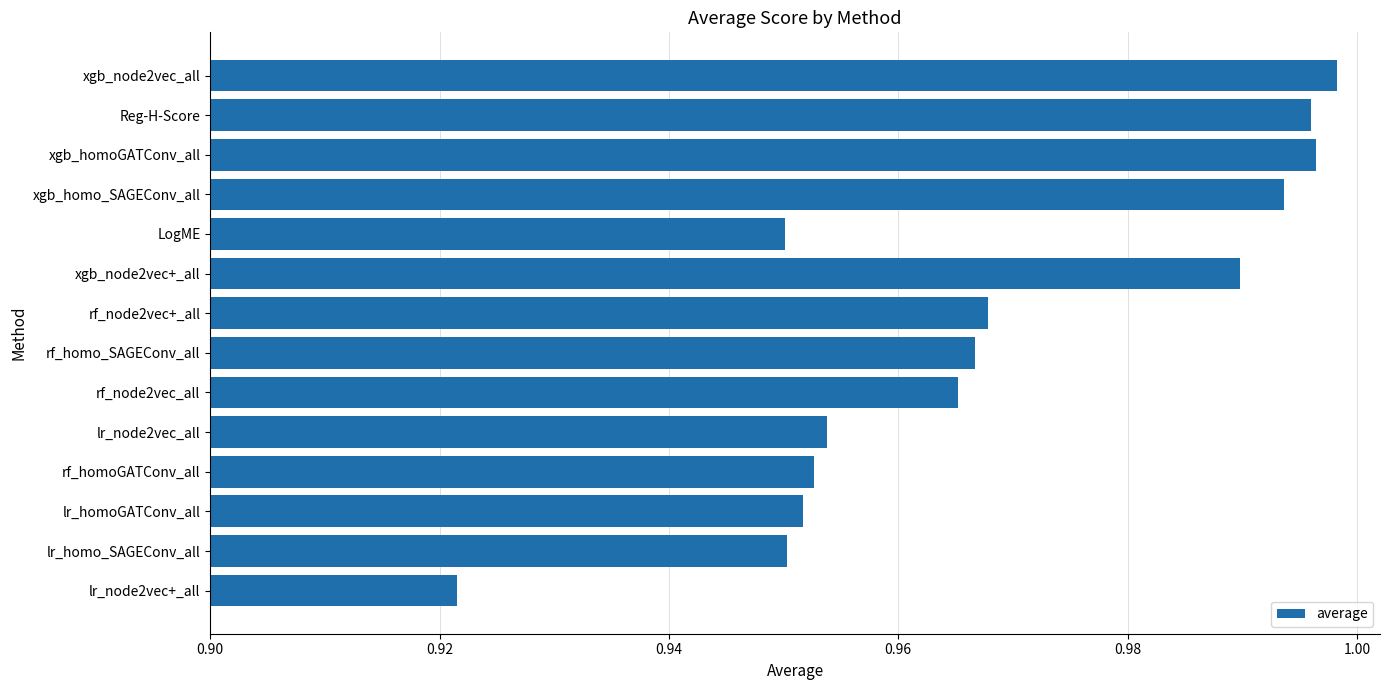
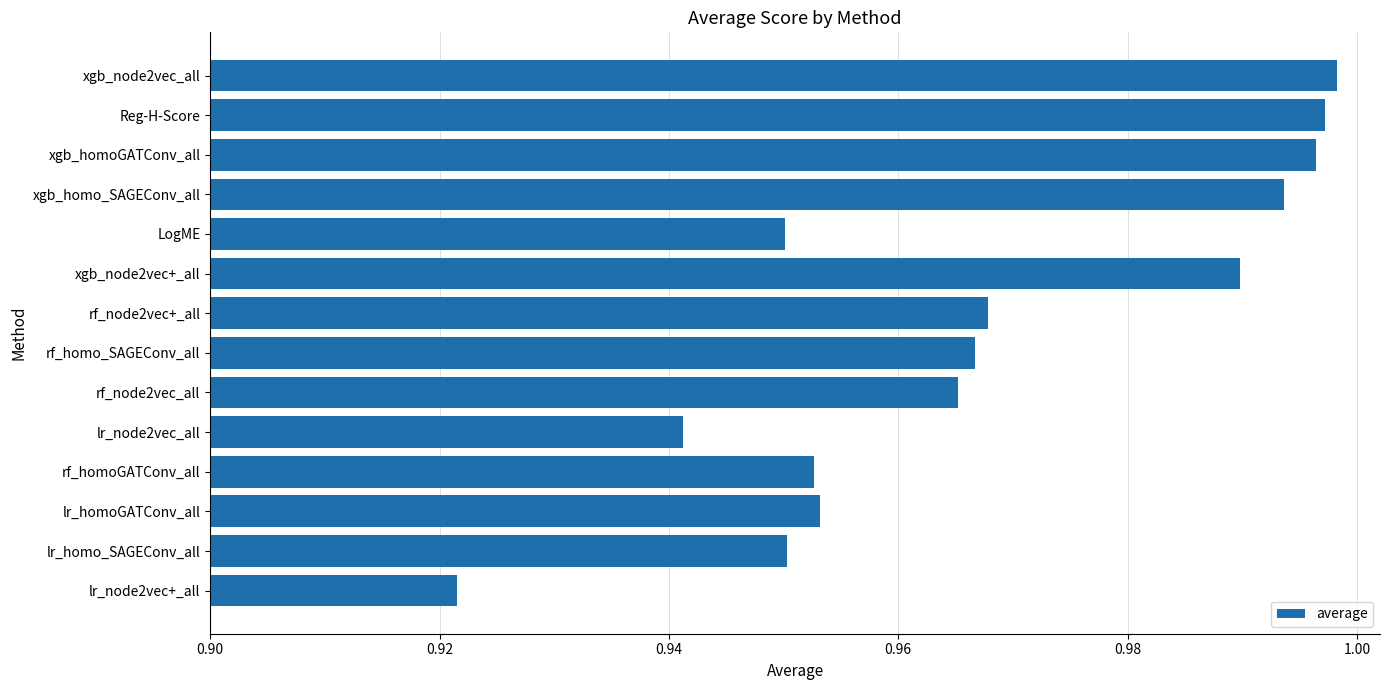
Reg-H-Score: 0.9960 -> 0.9972
lr_node2vec_all: 0.9538 -> 0.9412
lr_homoGATConv_all: 0.9517 -> 0.9532
